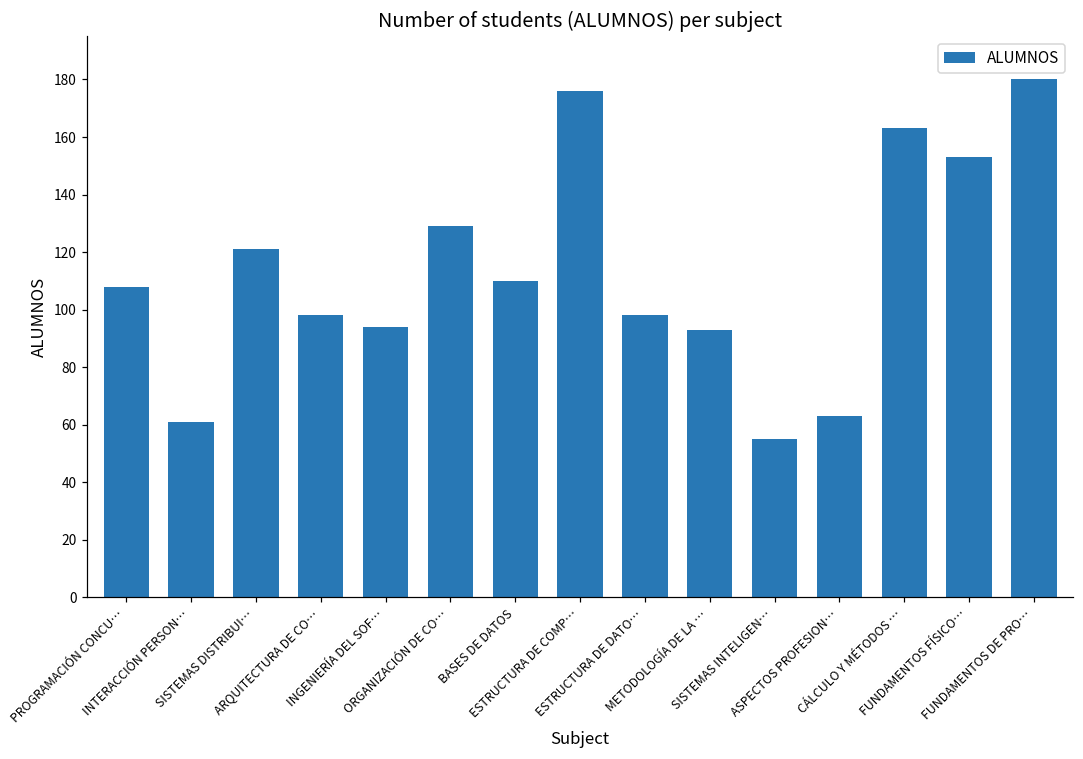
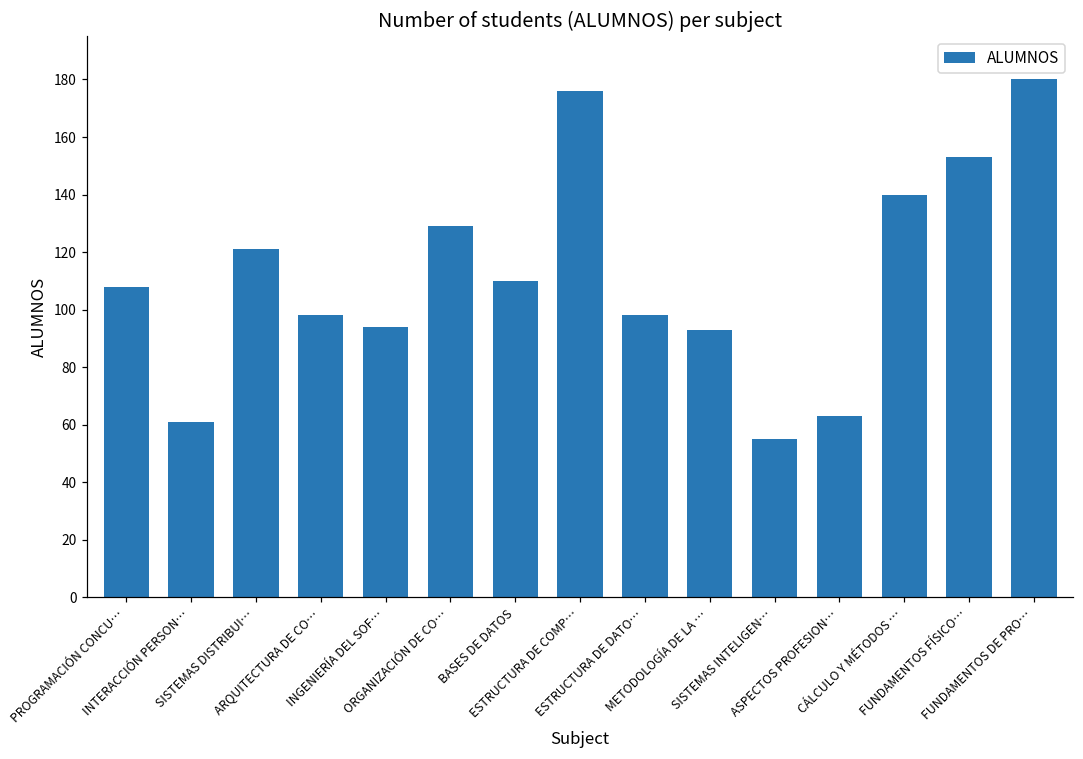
CÁLCULO Y MÉTODOS …: 163 -> 140
